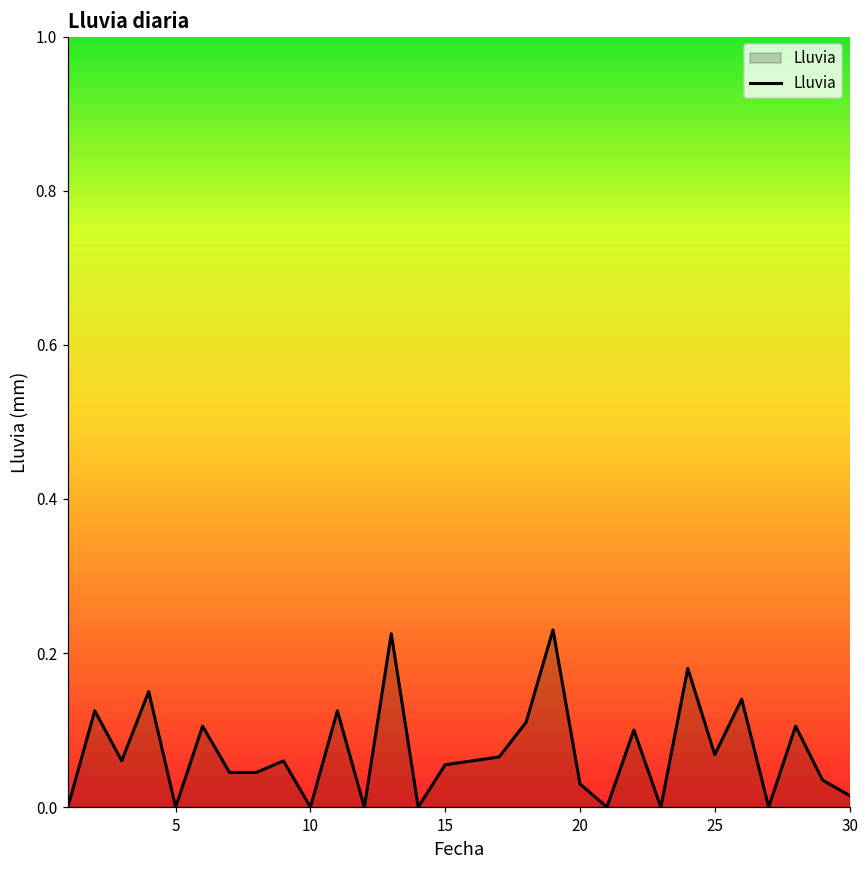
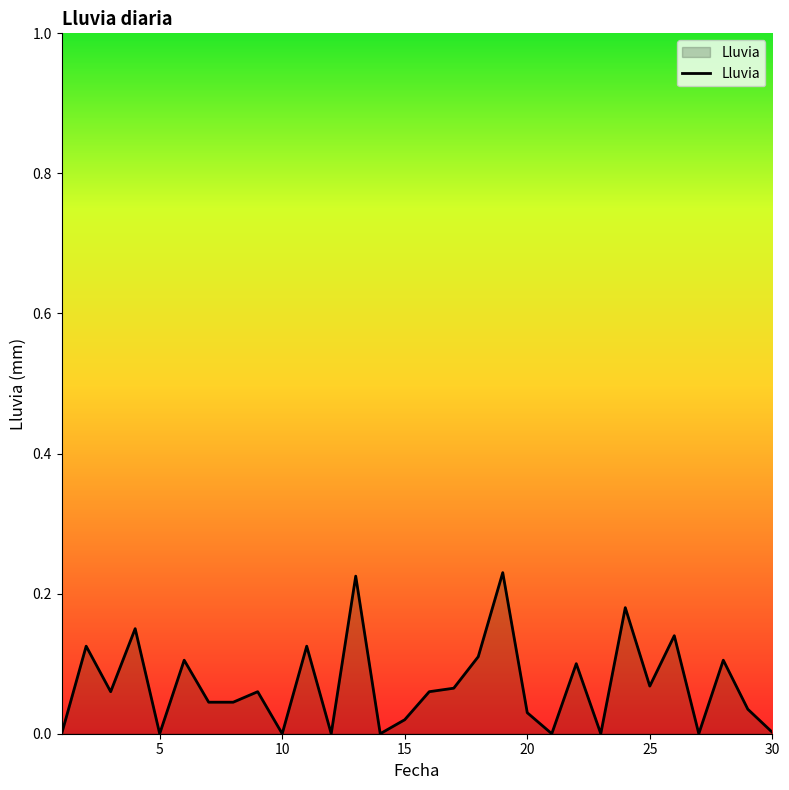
15: 0.06 -> 0.02
30: 0.02 -> 0.00
